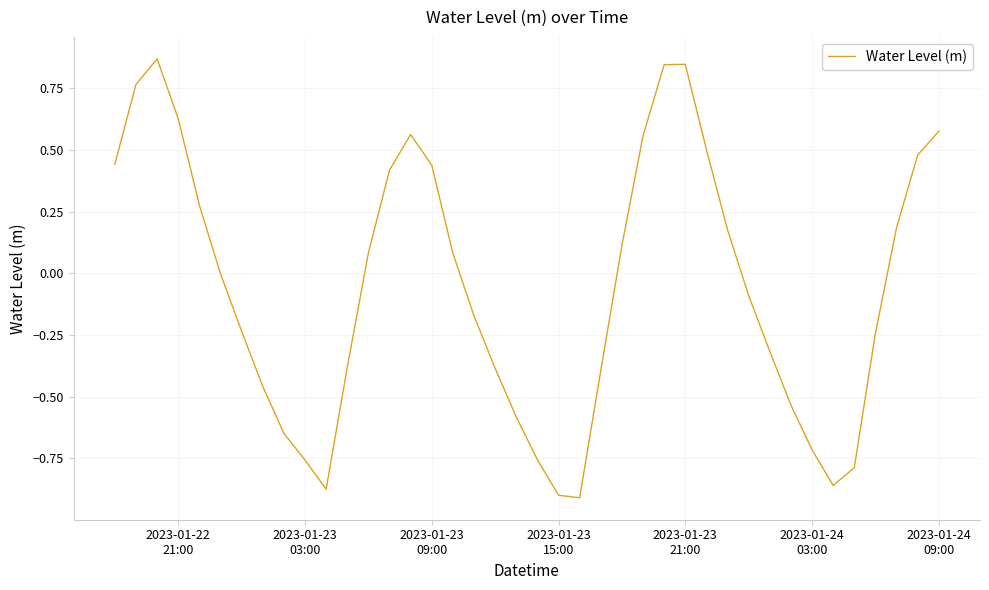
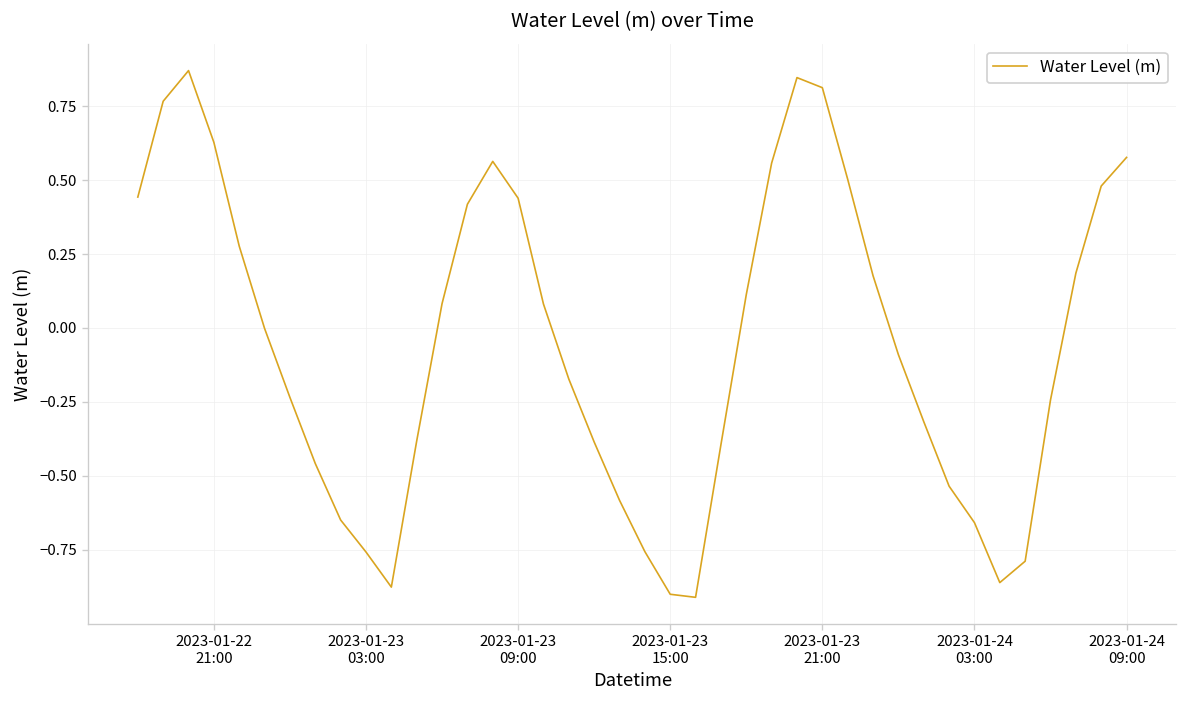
2023-01-23 21:00: 0.85 -> 0.81
2023-01-24 03:00: -0.72 -> -0.66
